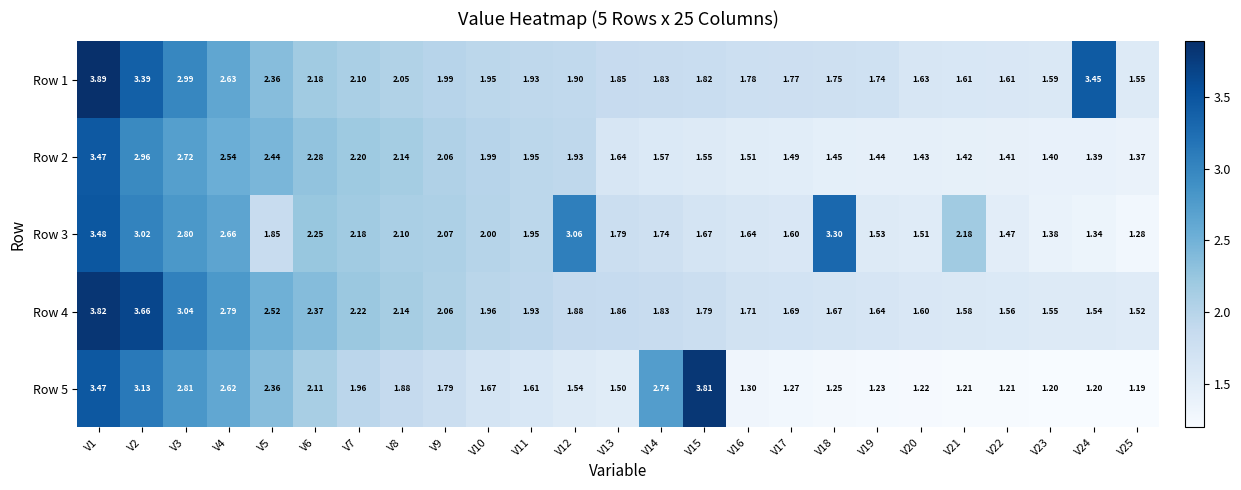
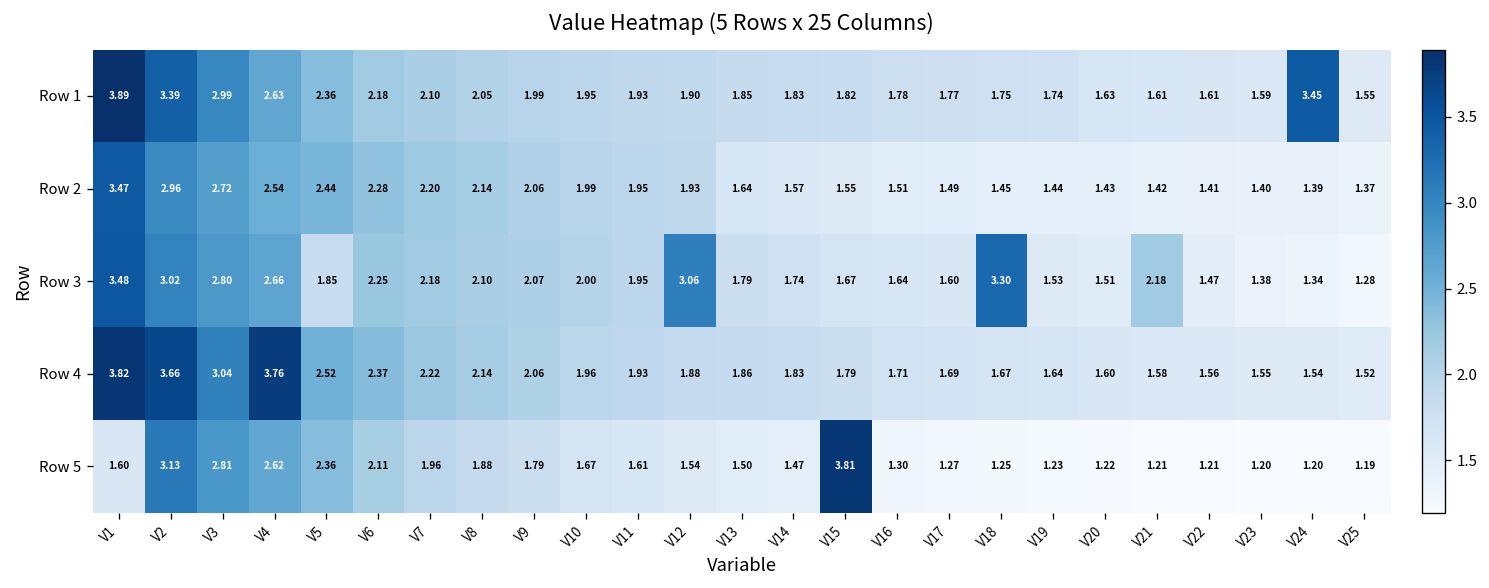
Row 4, V4: 2.79 -> 3.76
Row 5, V1: 3.47 -> 1.60
Row 5, V14: 2.74 -> 1.47
